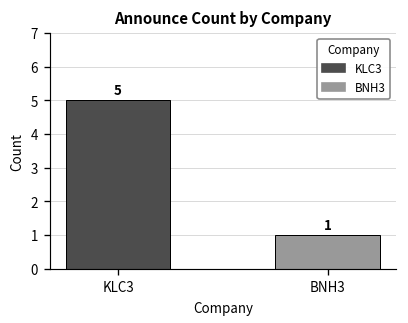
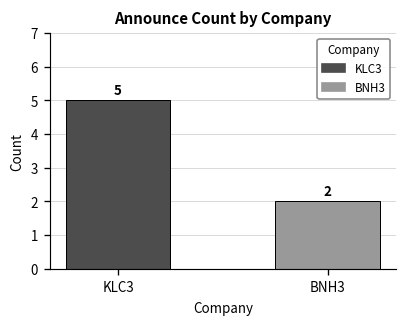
BNH3: 1 -> 2
